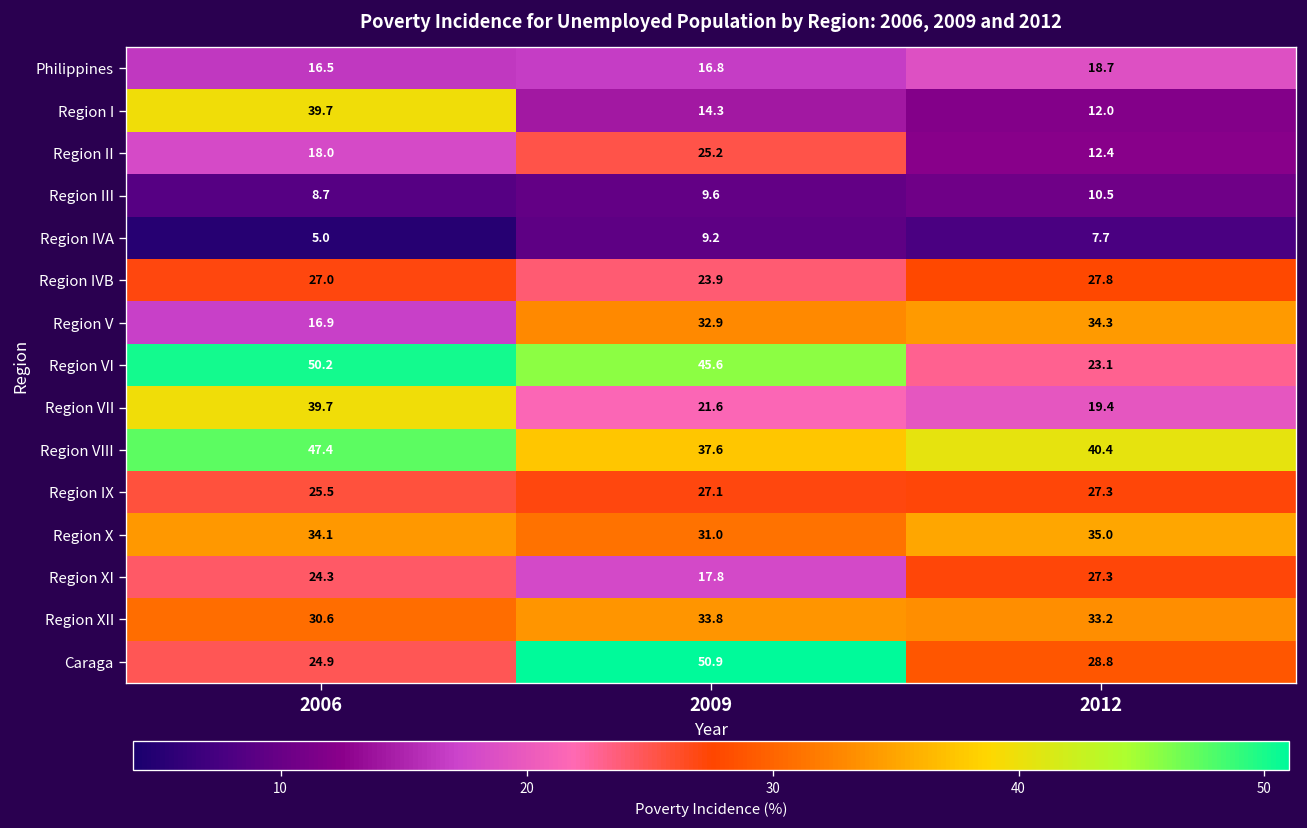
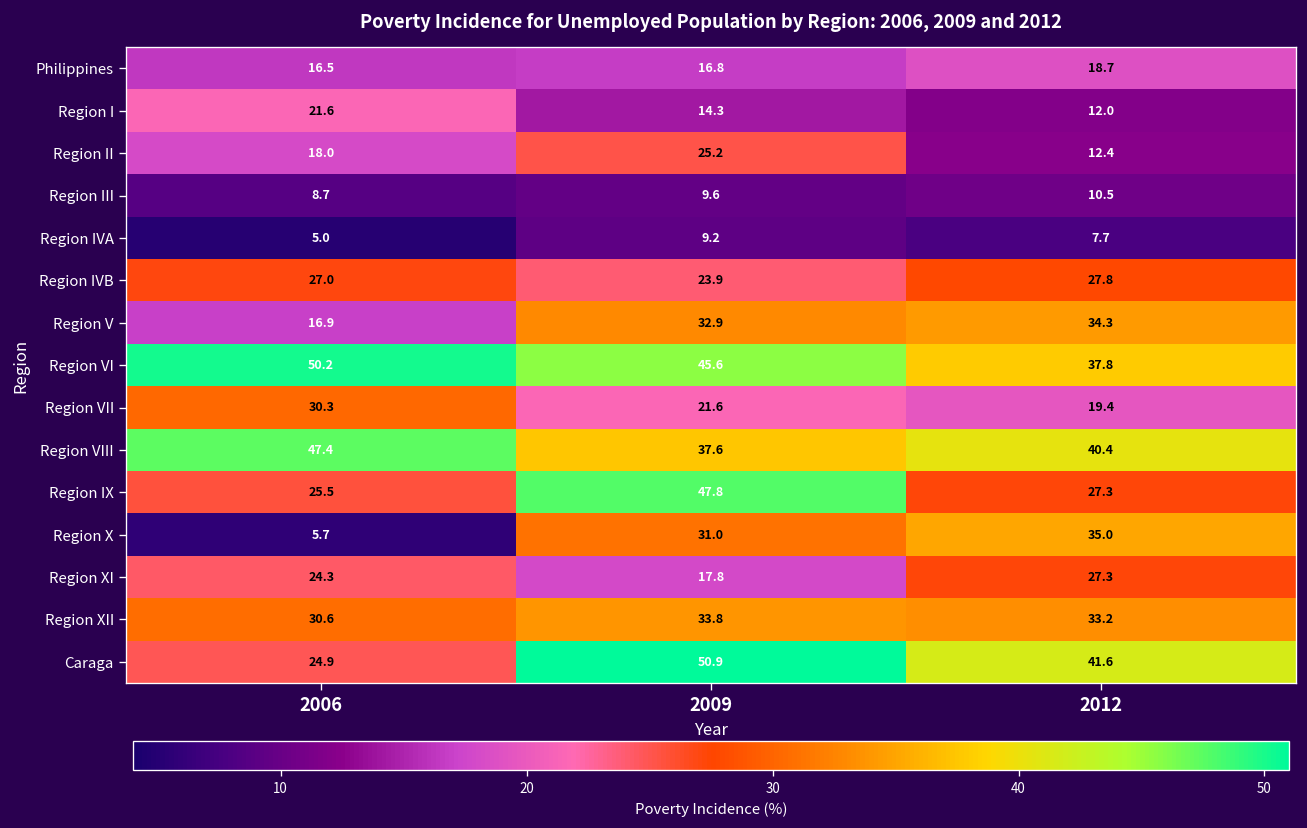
Region I, 2006: 39.7 -> 21.6
Region VI, 2012: 23.1 -> 37.8
Region VII, 2006: 39.7 -> 30.3
Region IX, 2009: 27.1 -> 47.8
Region X, 2006: 34.1 -> 5.7
Caraga, 2012: 28.8 -> 41.6
